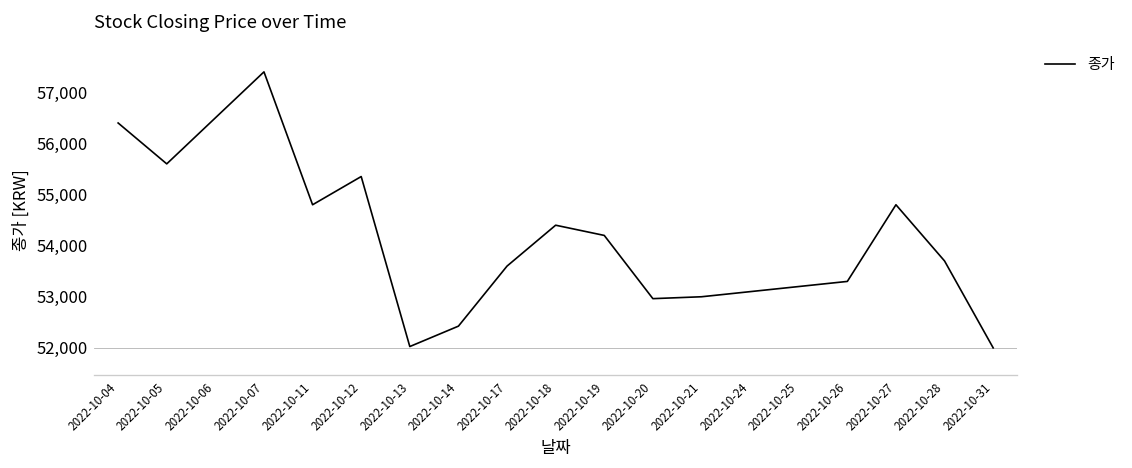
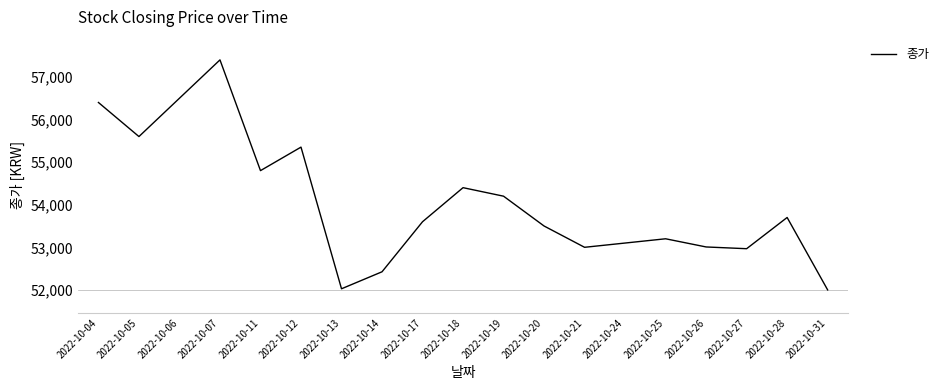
2022-10-20: 53,000 -> 53,500
2022-10-26: 53,300 -> 53,000
2022-10-27: 54,800 -> 53,000
